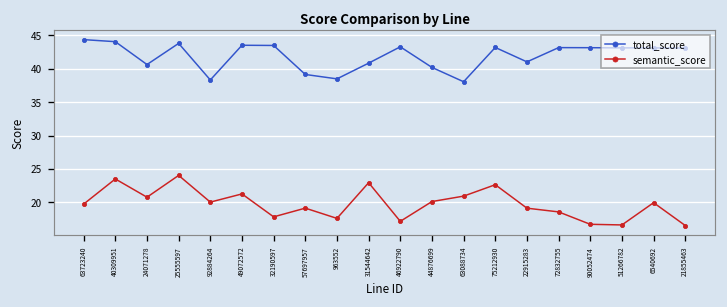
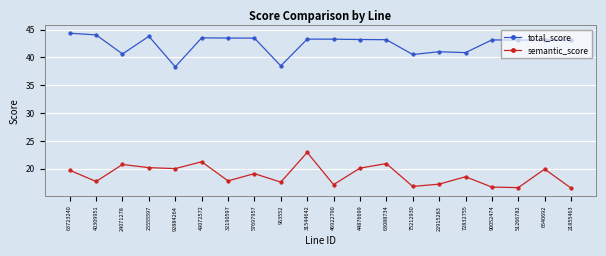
semantic_score, 40309951: 23 -> 18
semantic_score, 25555597: 24 -> 20
total_score, 57697957: 39 -> 43
total_score, 31544642: 41 -> 43
total_score, 44876699: 40 -> 43
total_score, 63088734: 38 -> 43
total_score, 75212930: 43 -> 41
semantic_score, 75212930: 23 -> 17
semantic_score, 22915283: 19 -> 17
total_score, 72832755: 43 -> 41
